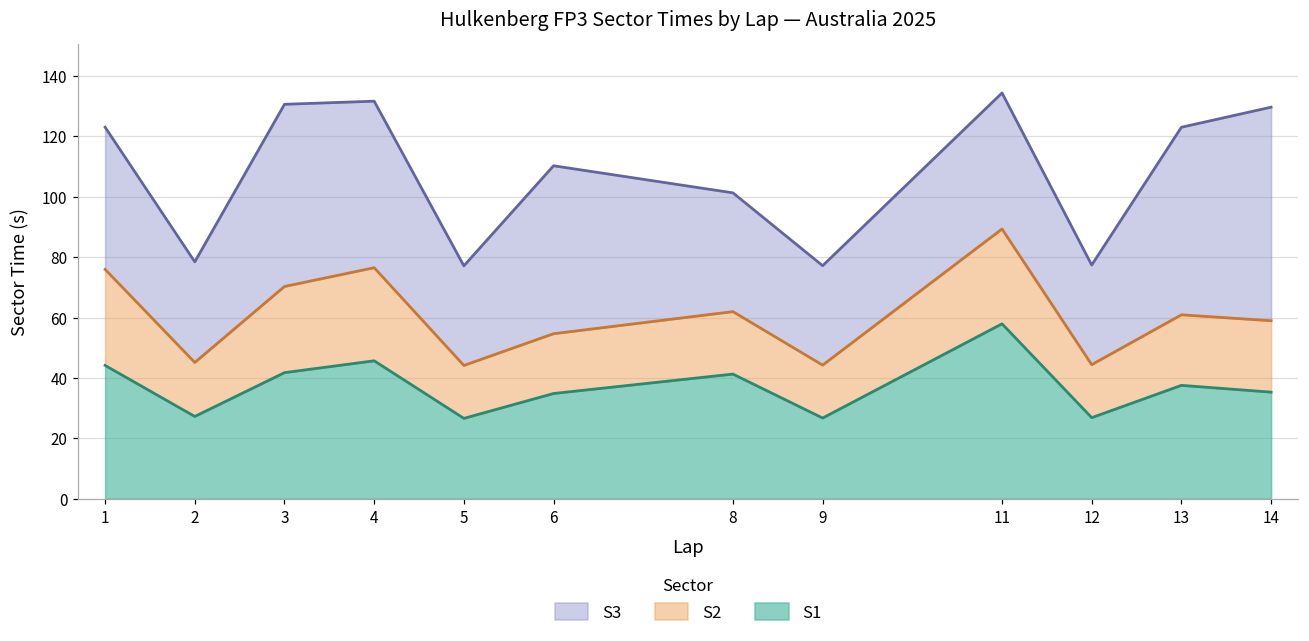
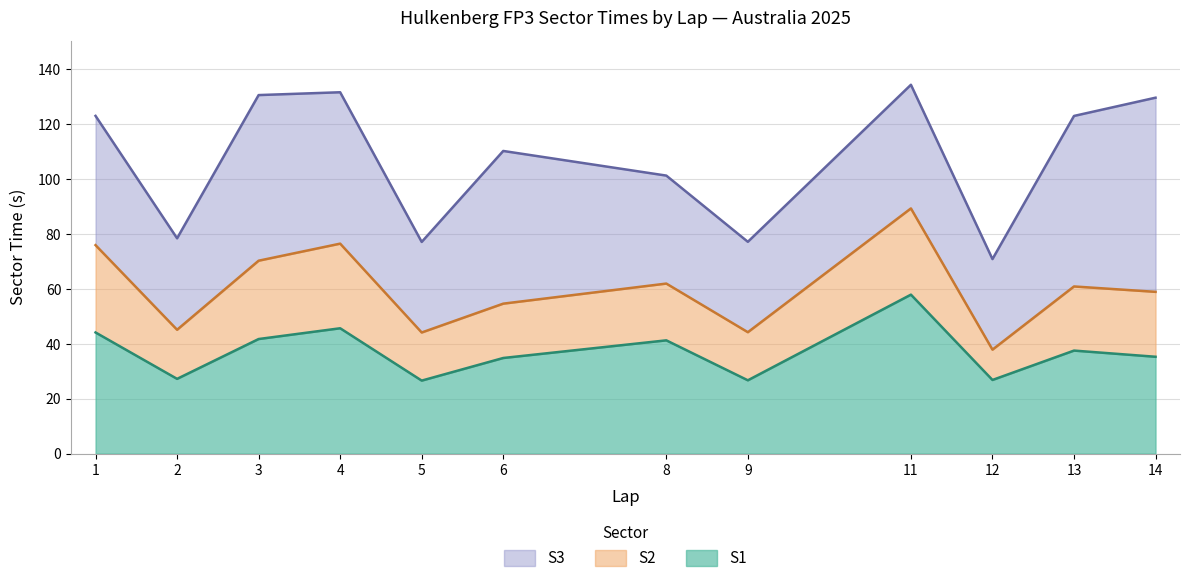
S2, 12: 18 -> 11
